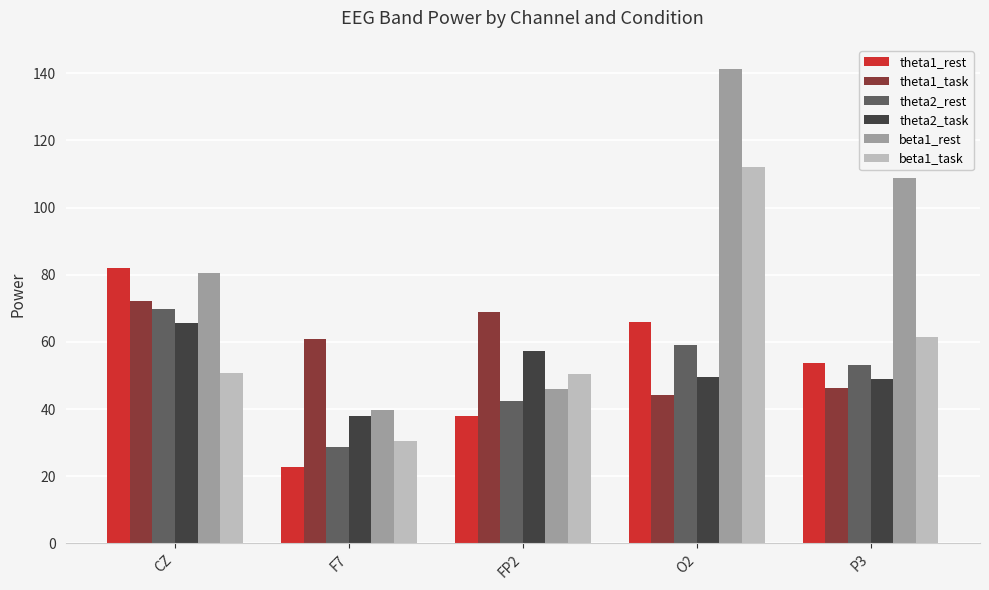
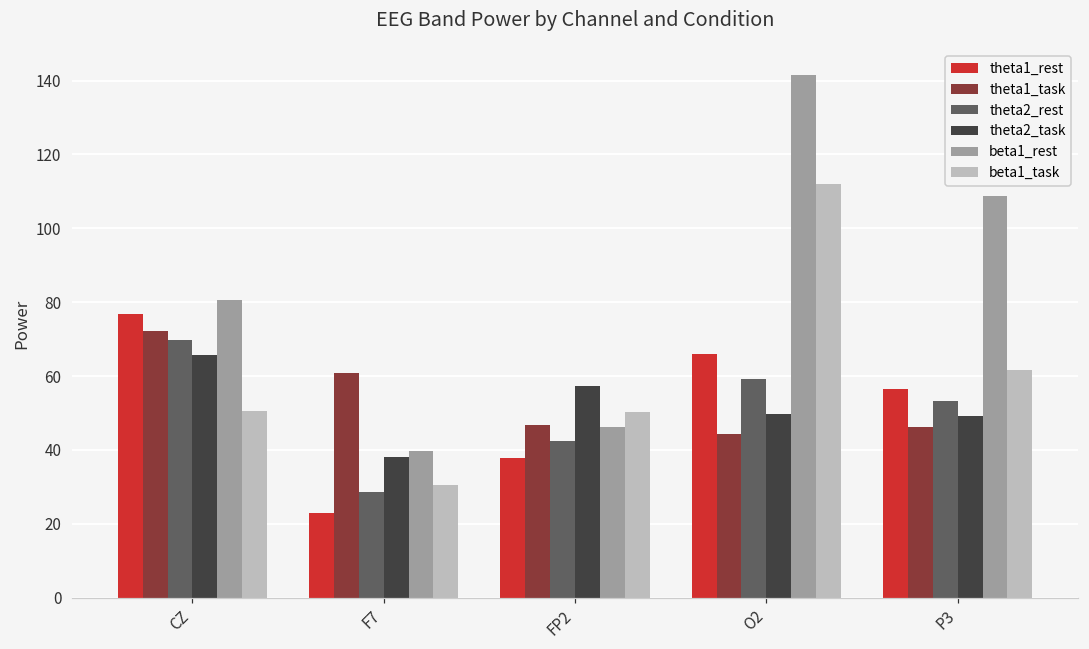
theta1_rest, CZ: 82 -> 77
theta1_task, FP2: 69 -> 47
theta1_rest, P3: 54 -> 57
